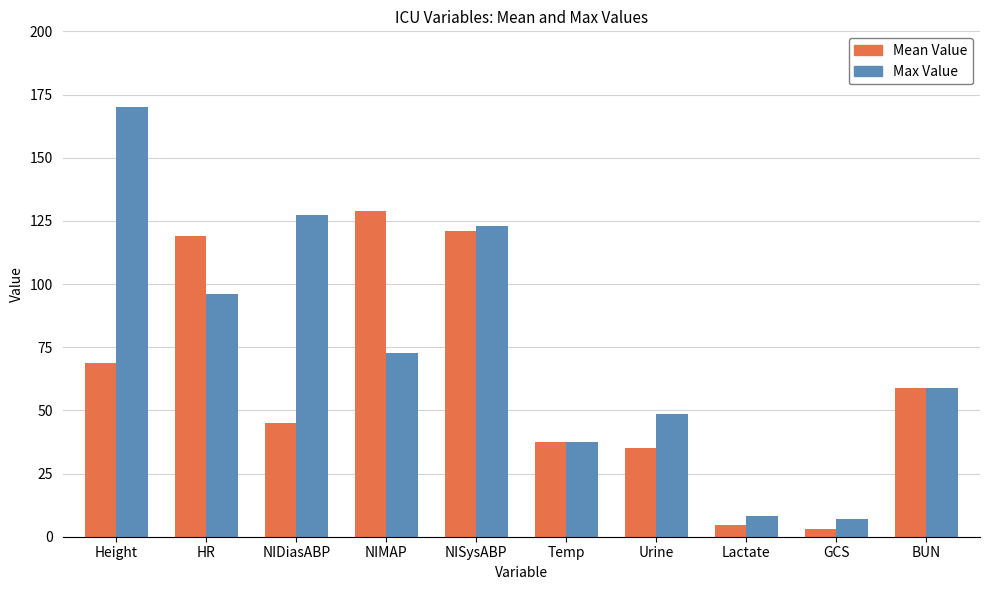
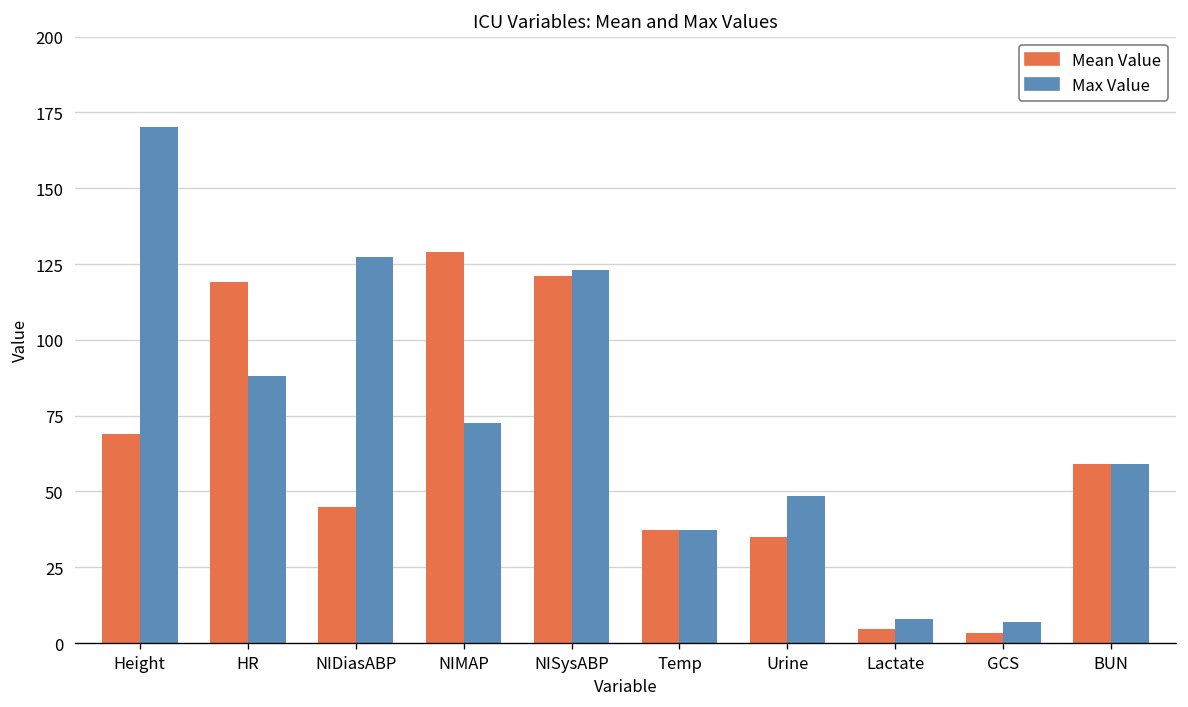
Max Value, HR: 96 -> 88
